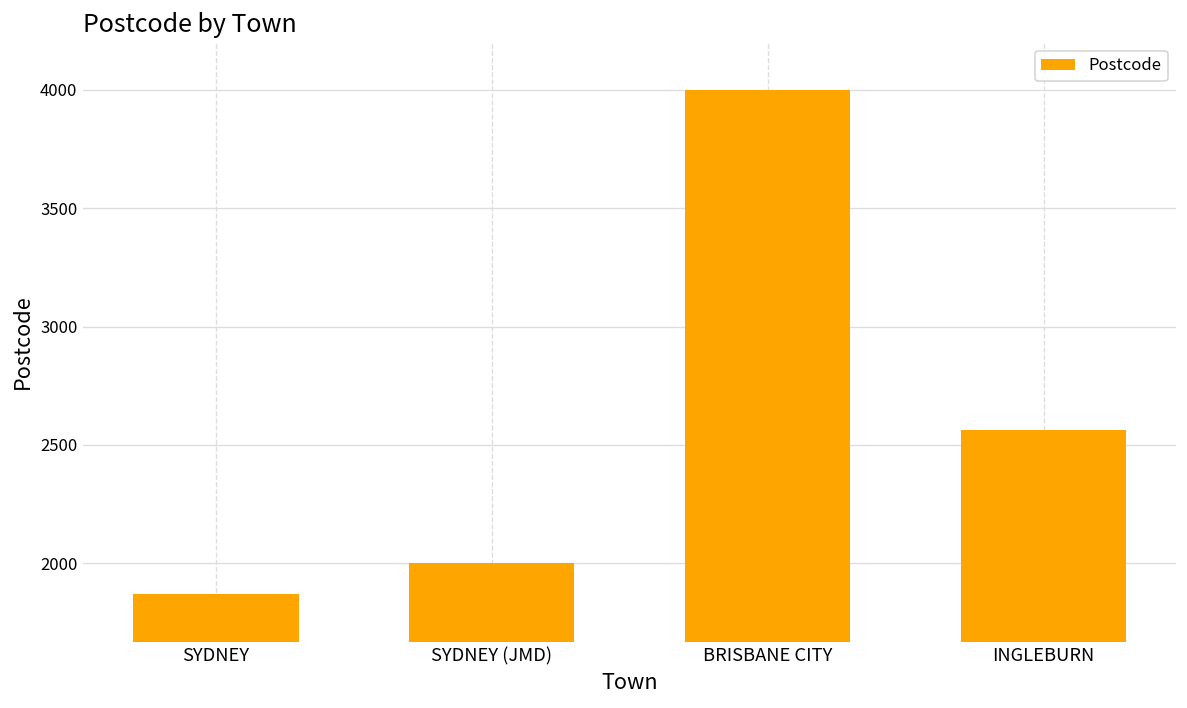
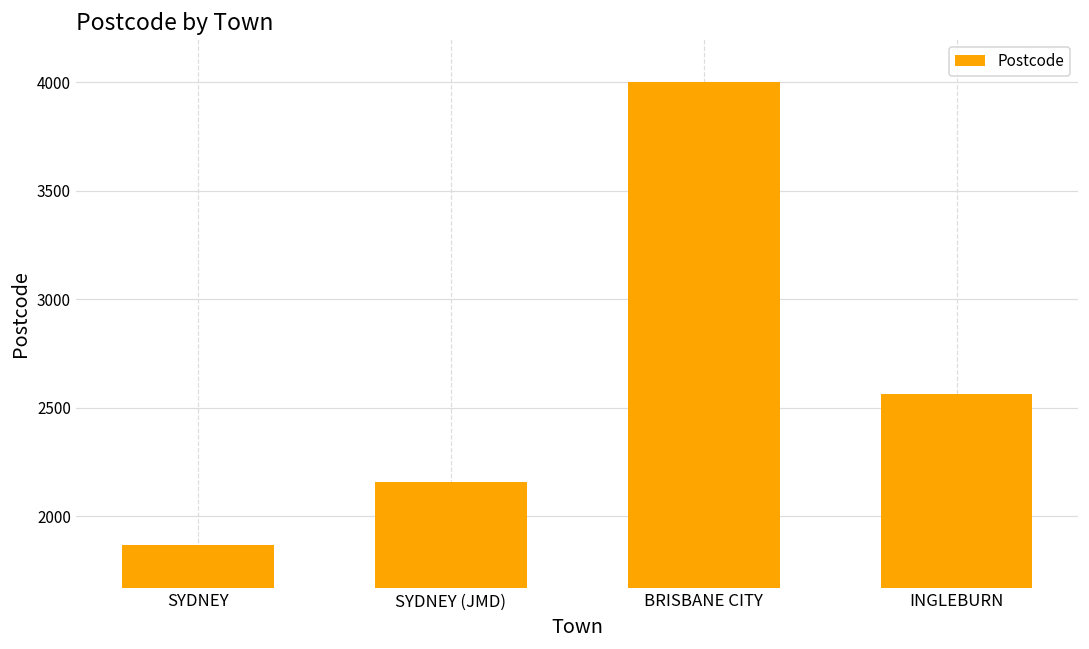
SYDNEY (JMD): 2000 -> 2160
